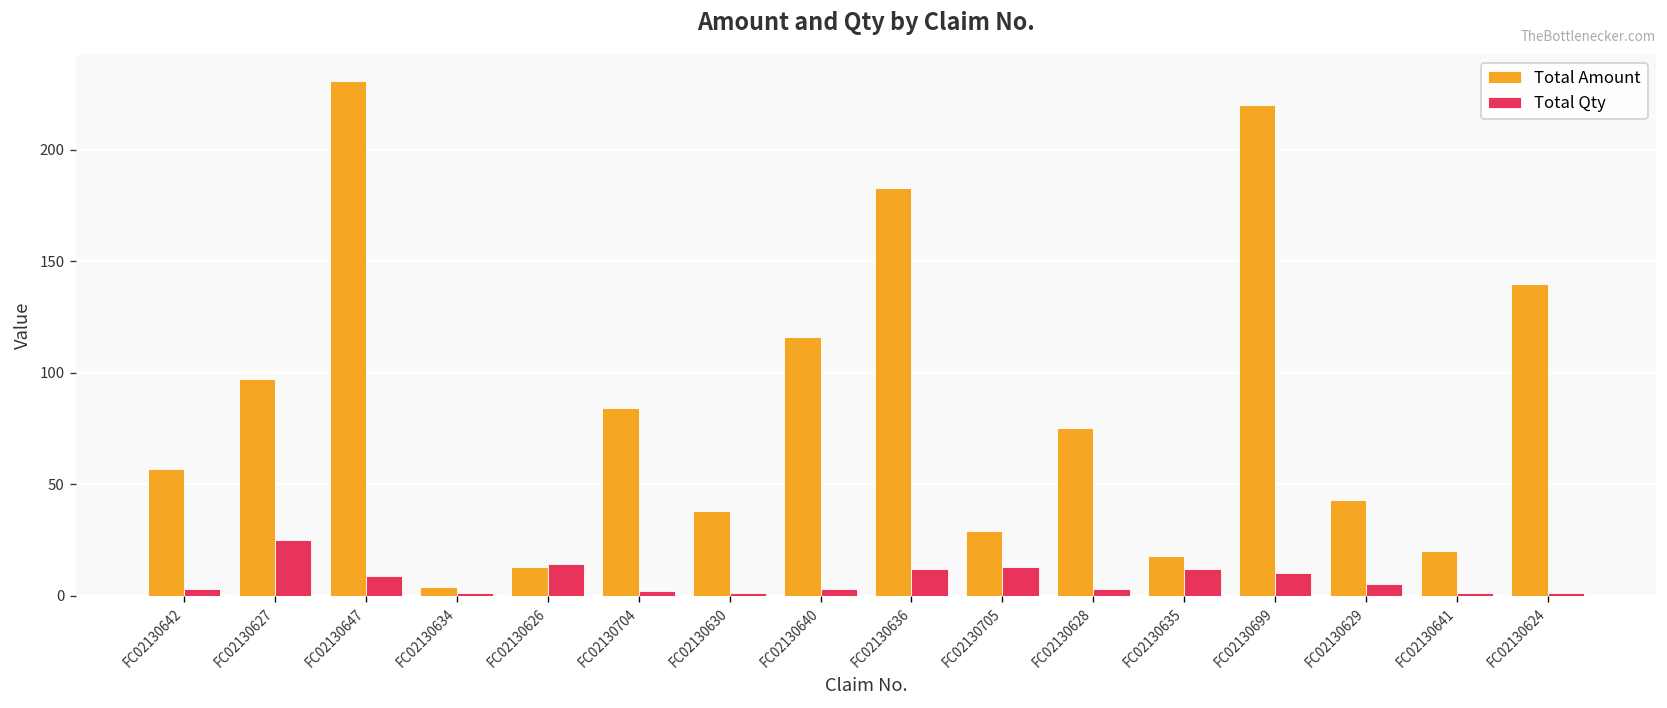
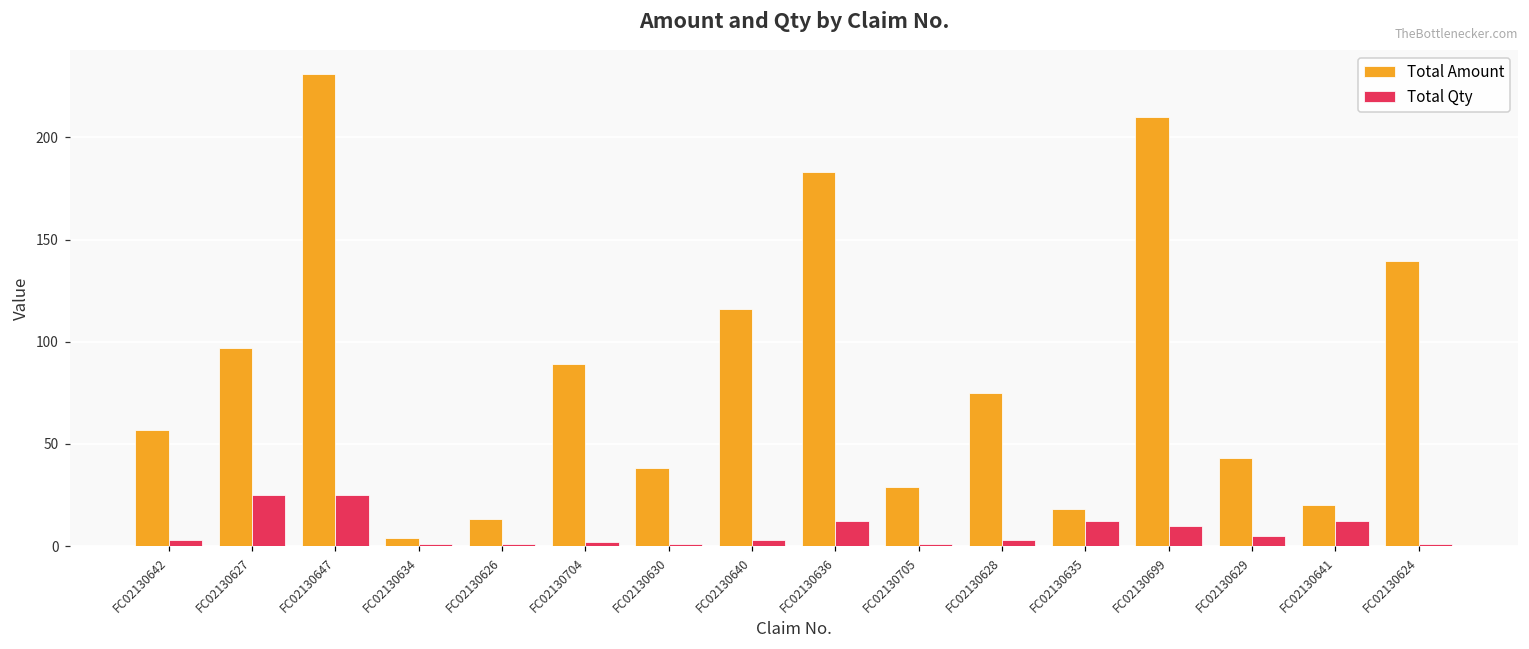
Total Qty, FC02130647: 9 -> 25
Total Qty, FC02130626: 14 -> 1
Total Amount, FC02130704: 84 -> 89
Total Qty, FC02130705: 13 -> 1
Total Amount, FC02130699: 220 -> 210
Total Qty, FC02130641: 1 -> 12
